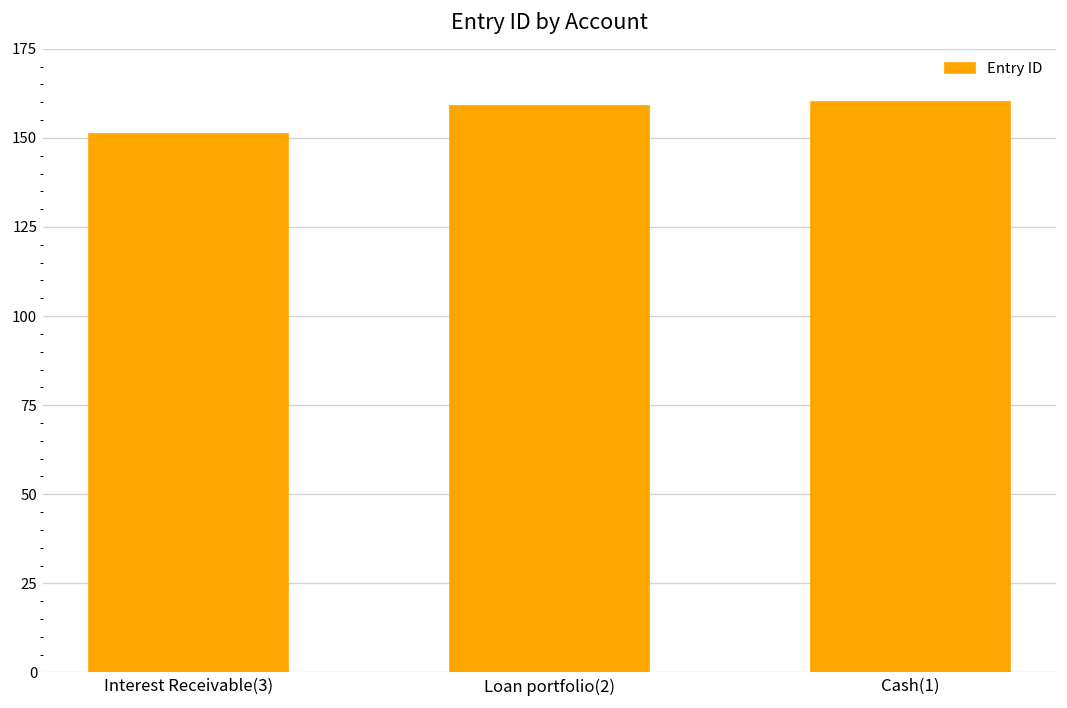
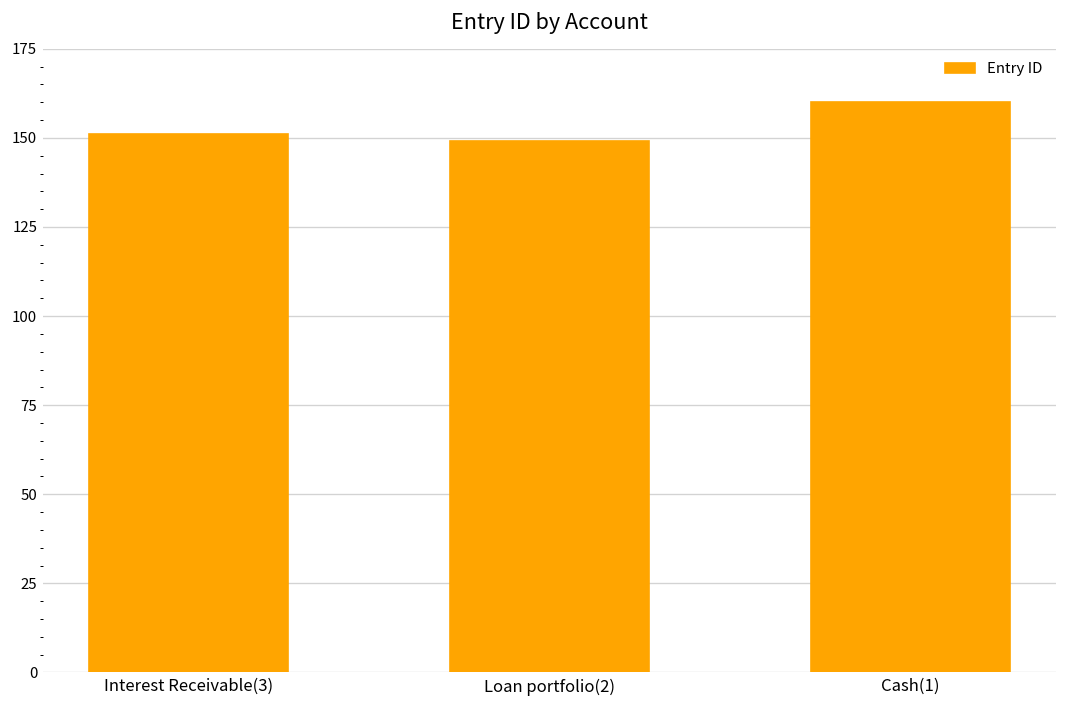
Loan portfolio(2): 159 -> 149
